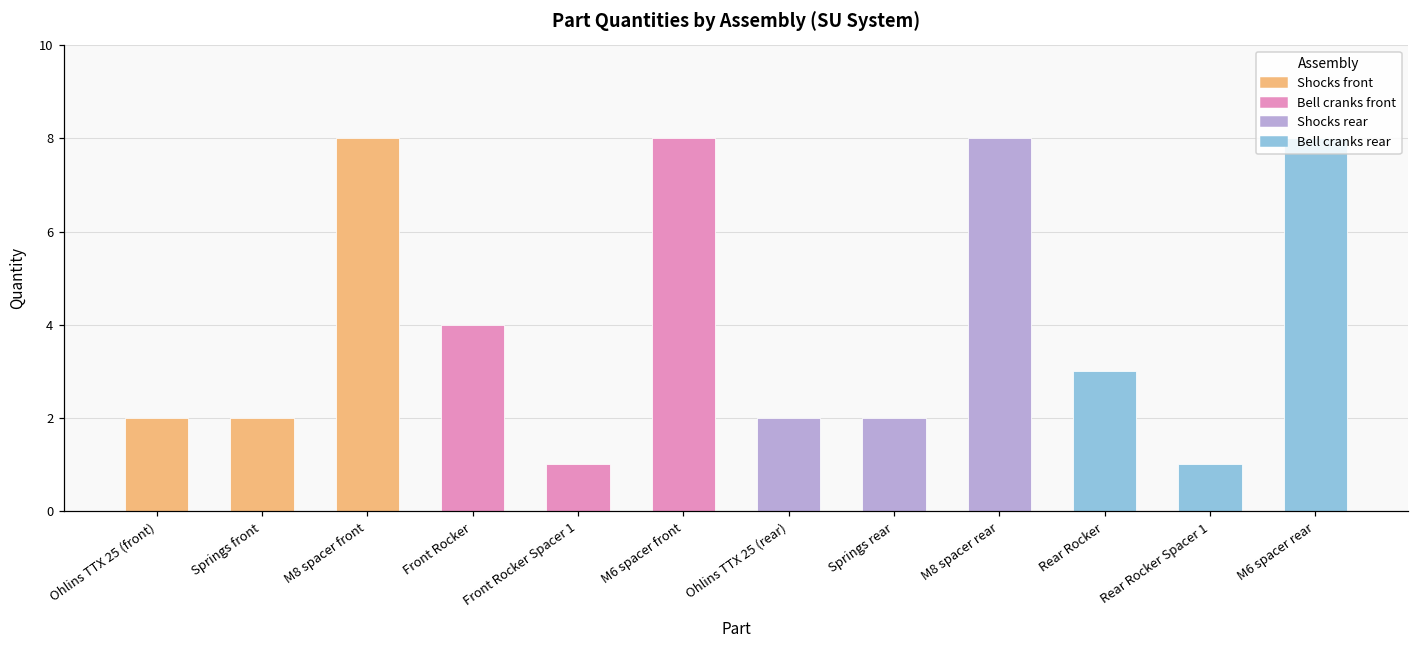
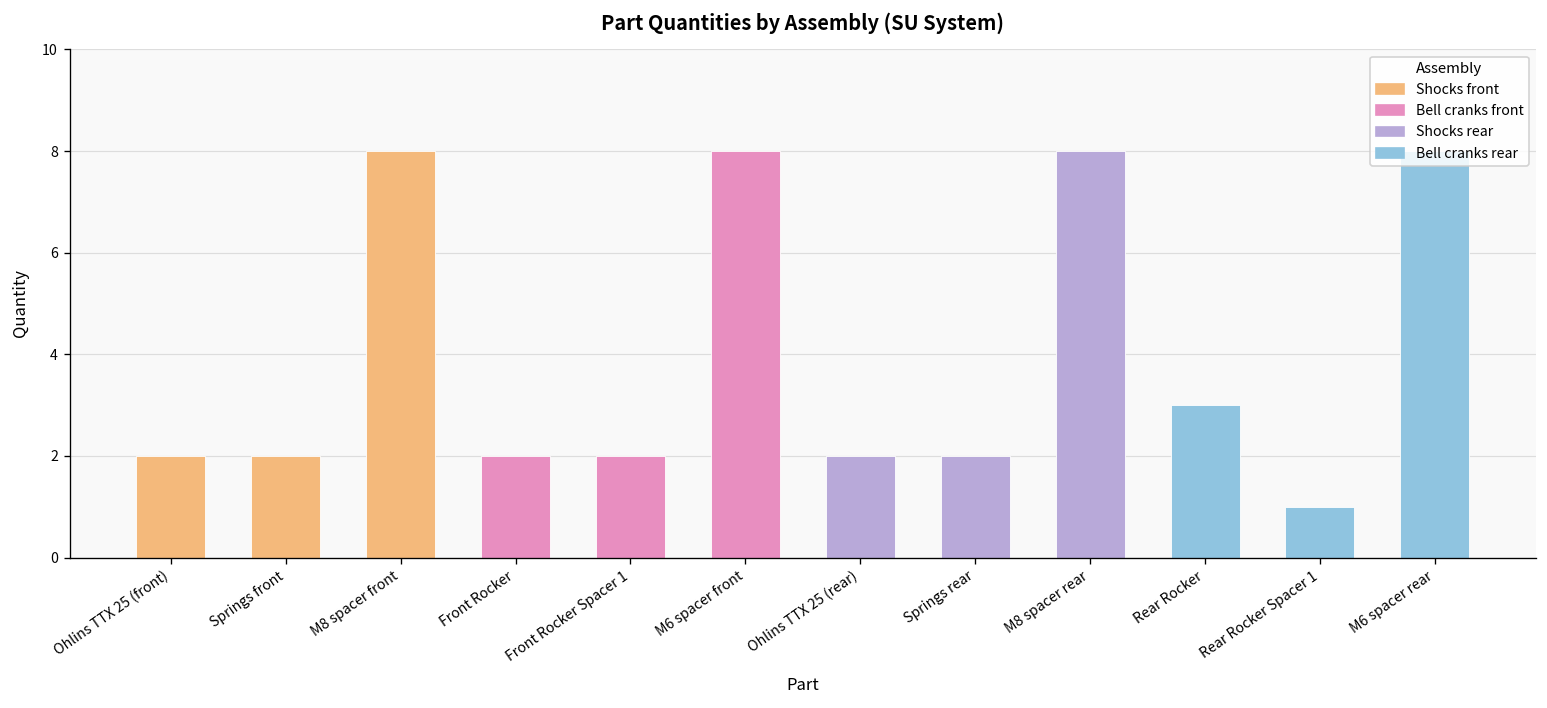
Front Rocker: 4 -> 2
Front Rocker Spacer 1: 1 -> 2
